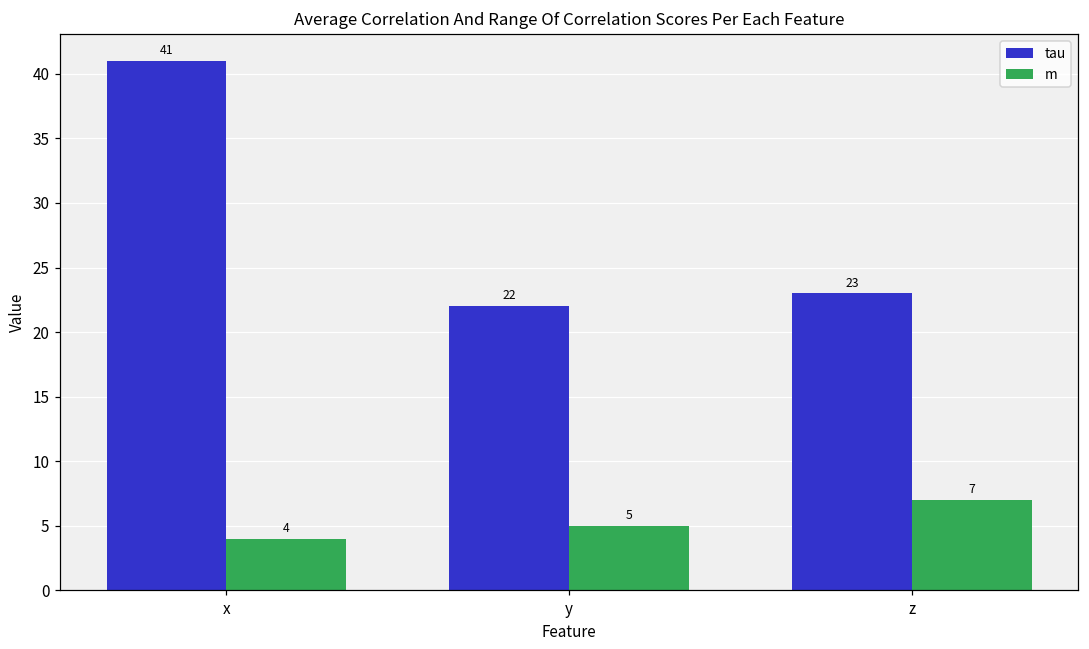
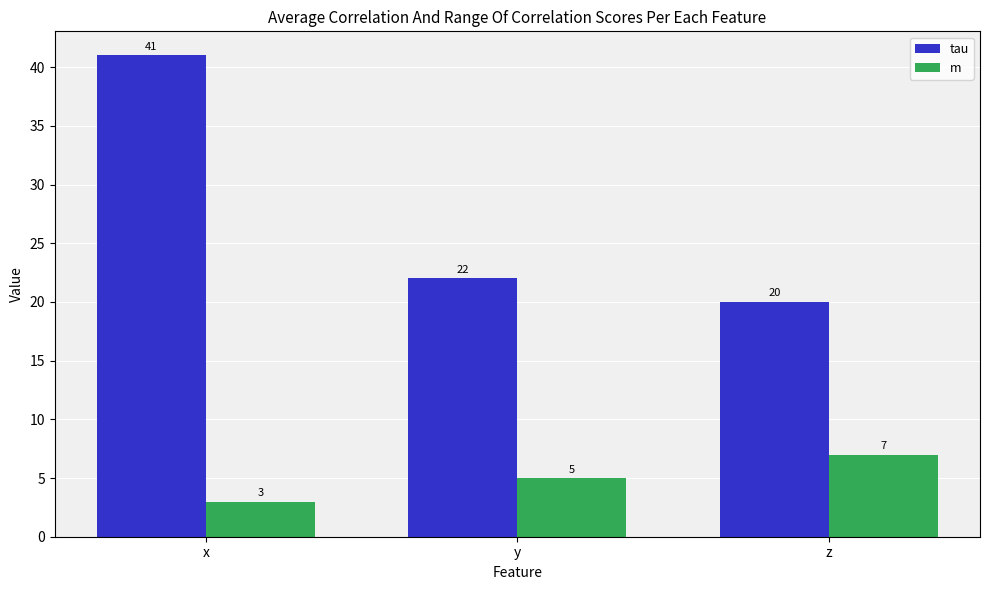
m, x: 4 -> 3
tau, z: 23 -> 20
